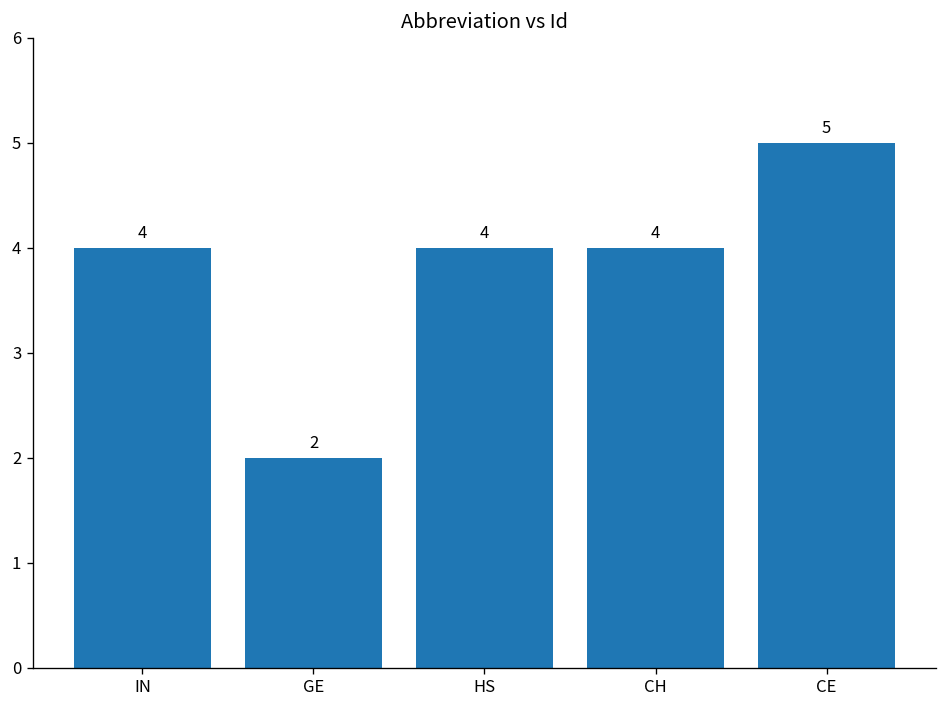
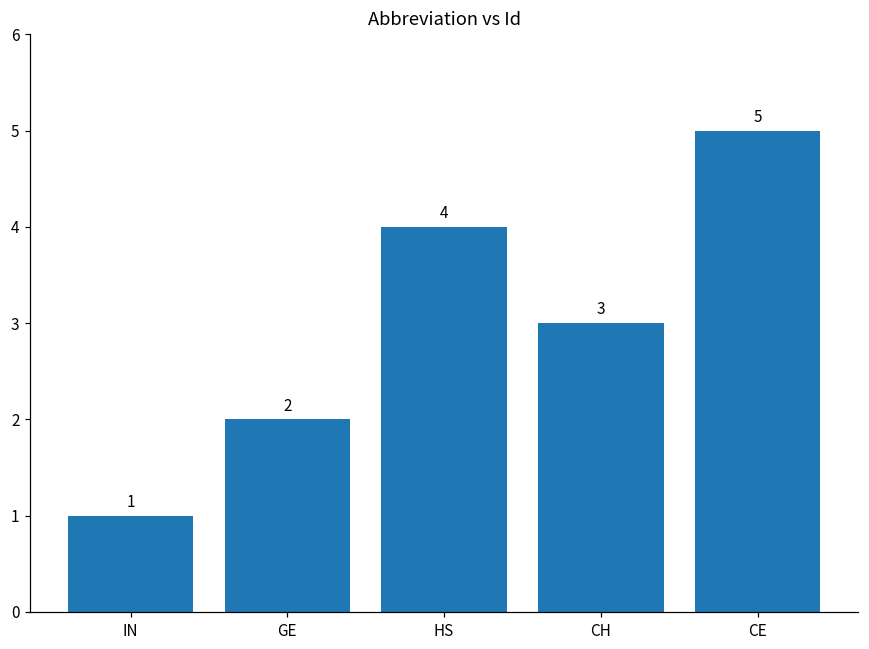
IN: 4 -> 1
CH: 4 -> 3
